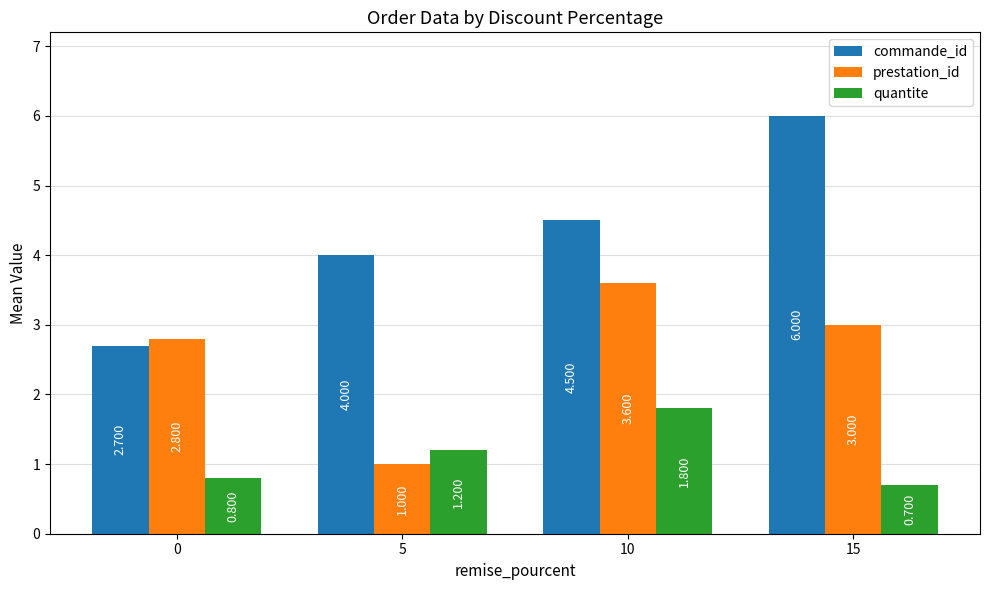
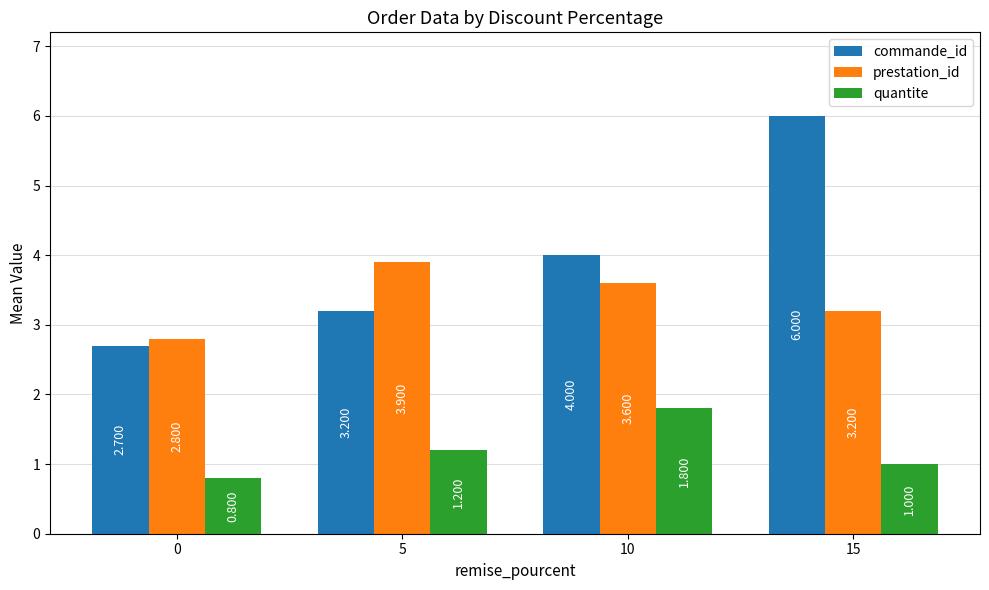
commande_id, 5: 4.000 -> 3.200
prestation_id, 5: 1.000 -> 3.900
commande_id, 10: 4.500 -> 4.000
prestation_id, 15: 3.000 -> 3.200
quantite, 15: 0.700 -> 1.000
